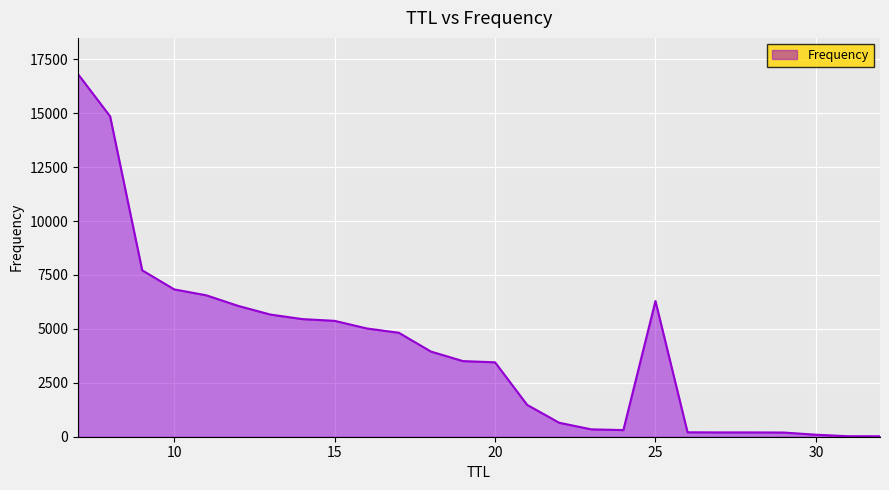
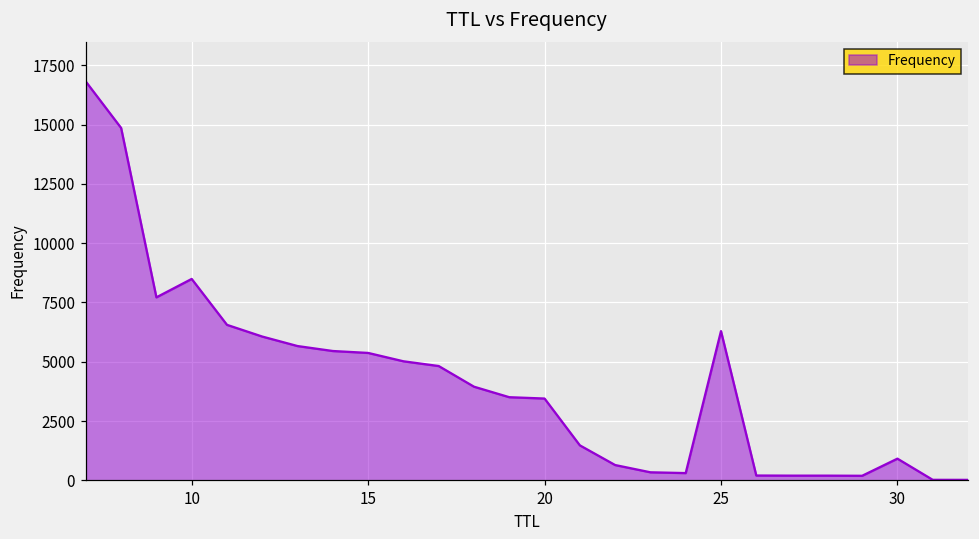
10: 6800 -> 8500
30: 100 -> 900
